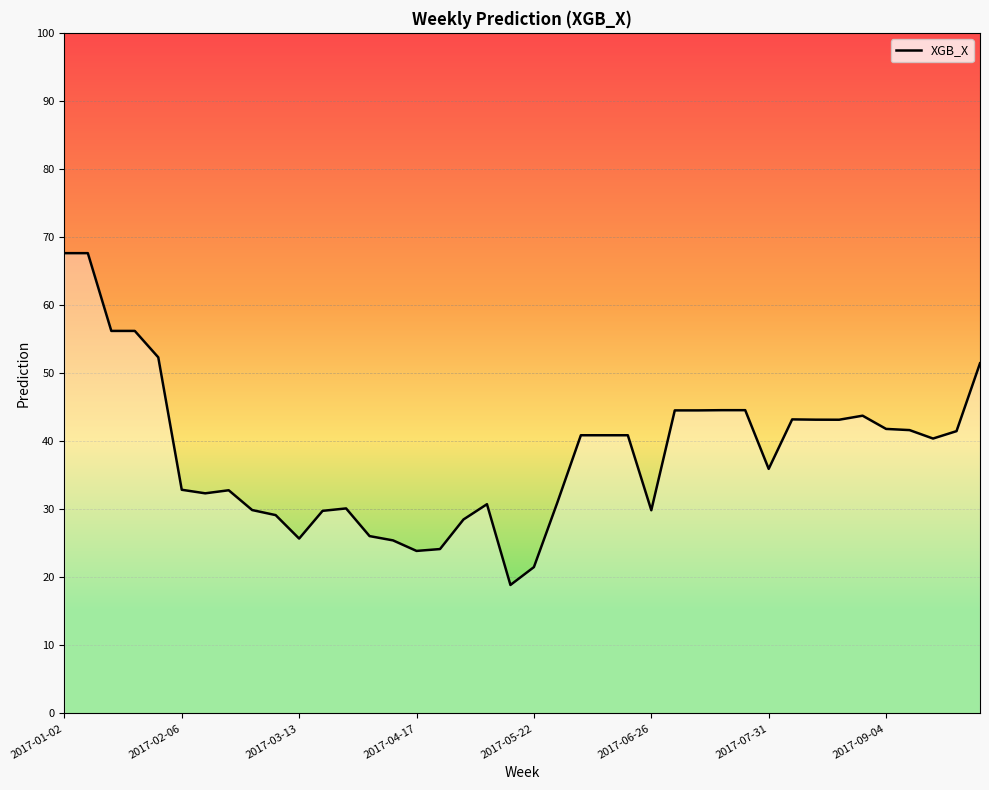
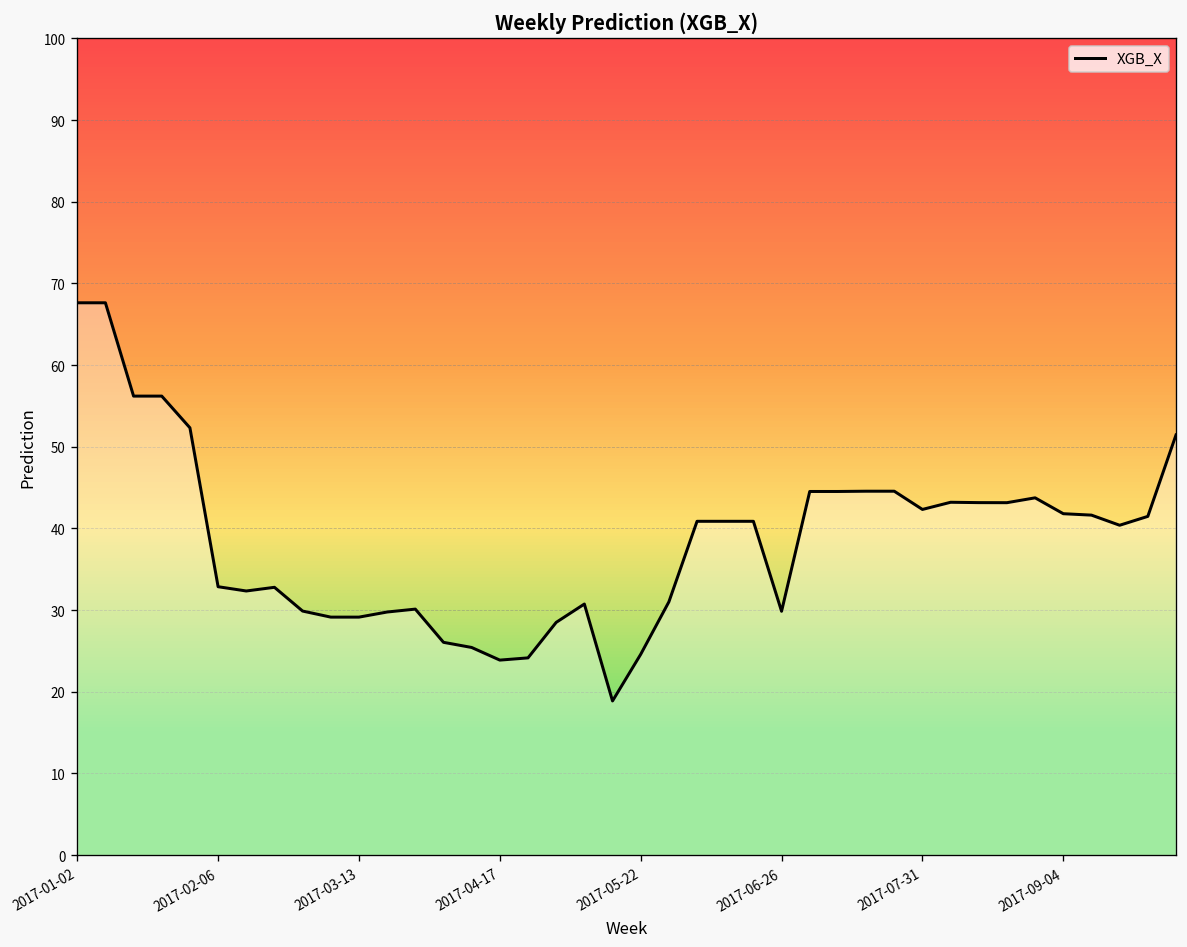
2017-03-13: 26 -> 29
2017-05-22: 22 -> 25
2017-07-31: 36 -> 42
